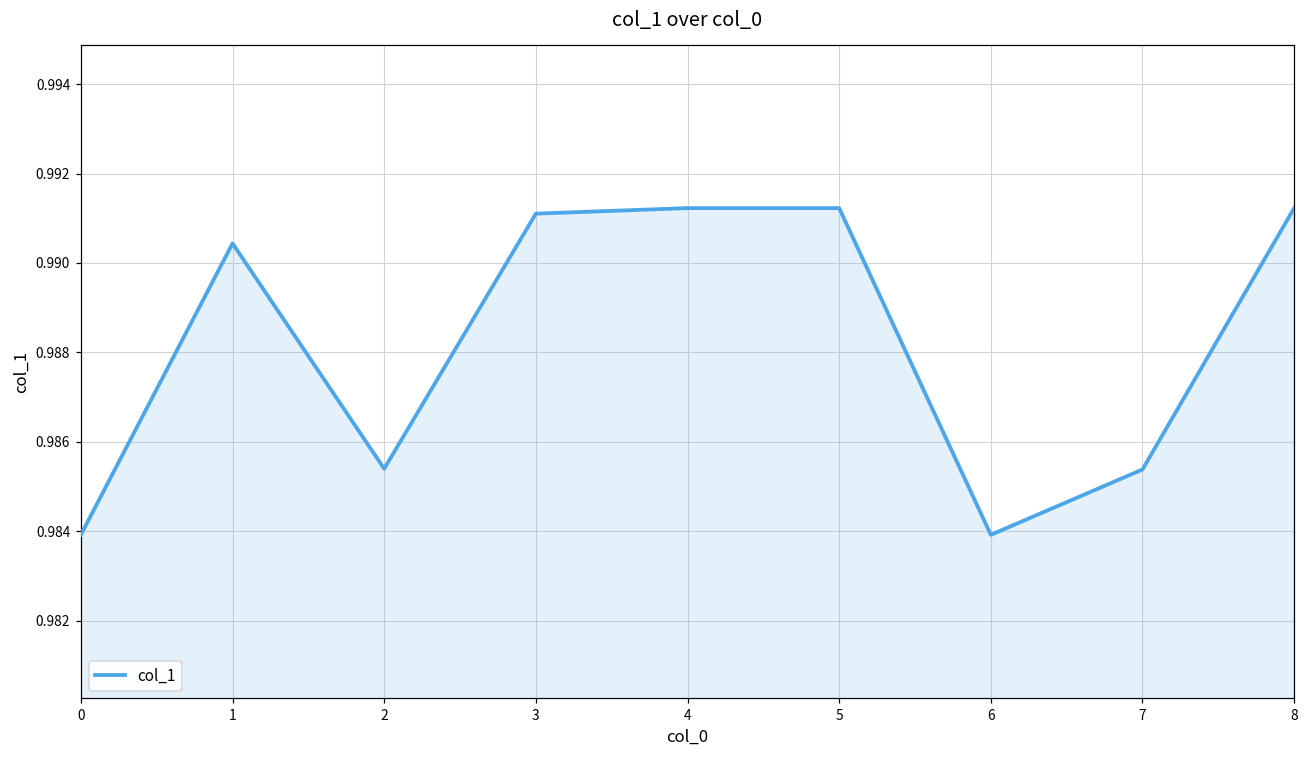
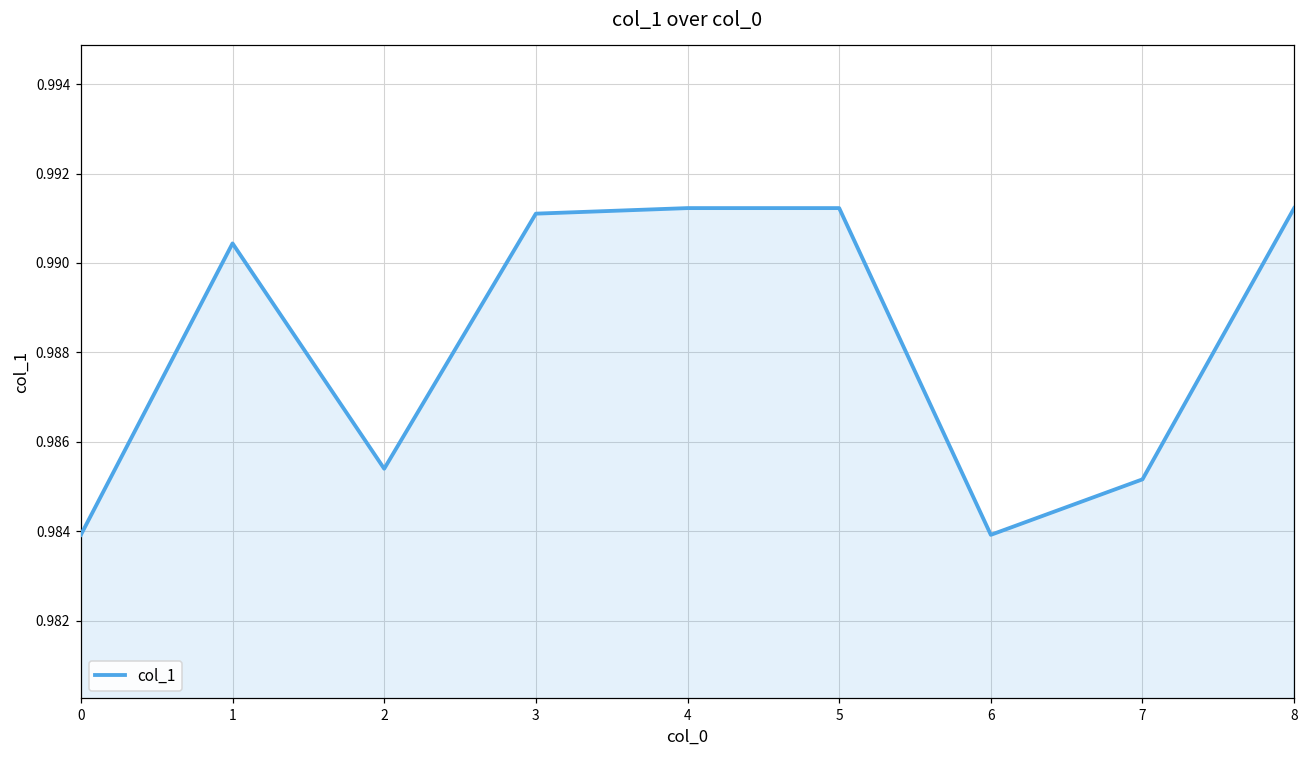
7: 0.9854 -> 0.9852
